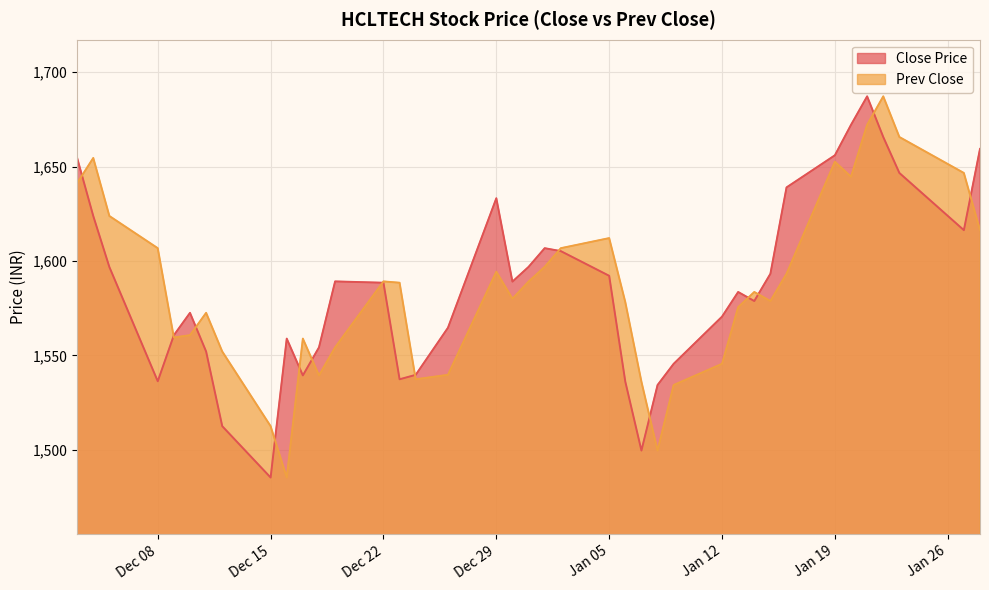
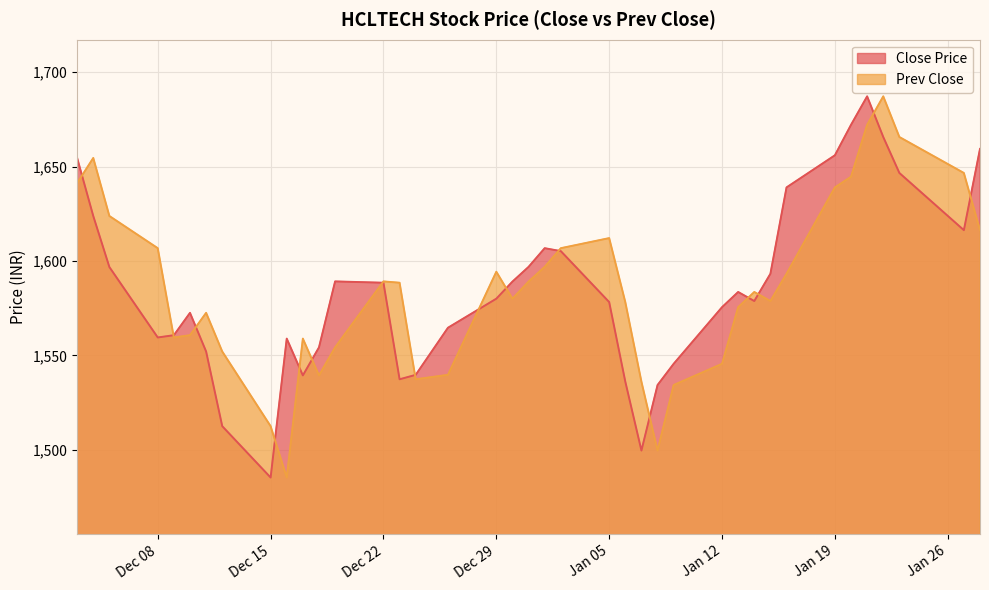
Close Price, Dec 08: 1,536 -> 1,560
Close Price, Dec 29: 1,633 -> 1,580
Close Price, Jan 05: 1,592 -> 1,578
Close Price, Jan 12: 1,571 -> 1,576
Prev Close, Jan 19: 1,653 -> 1,639
